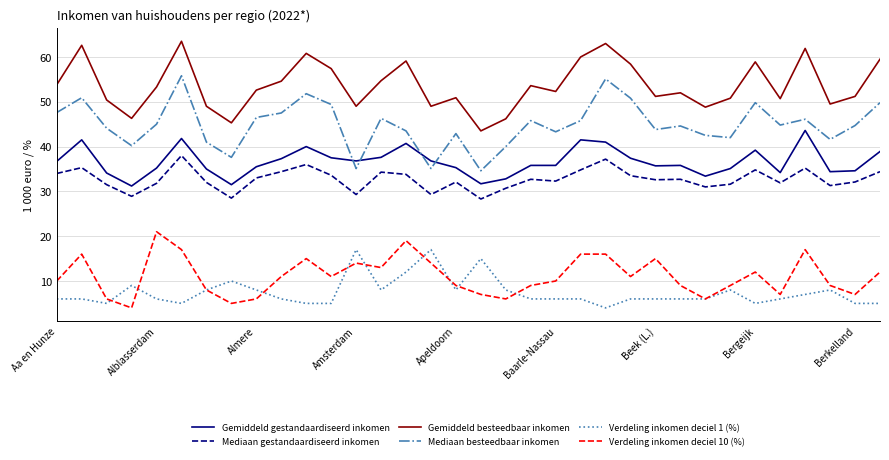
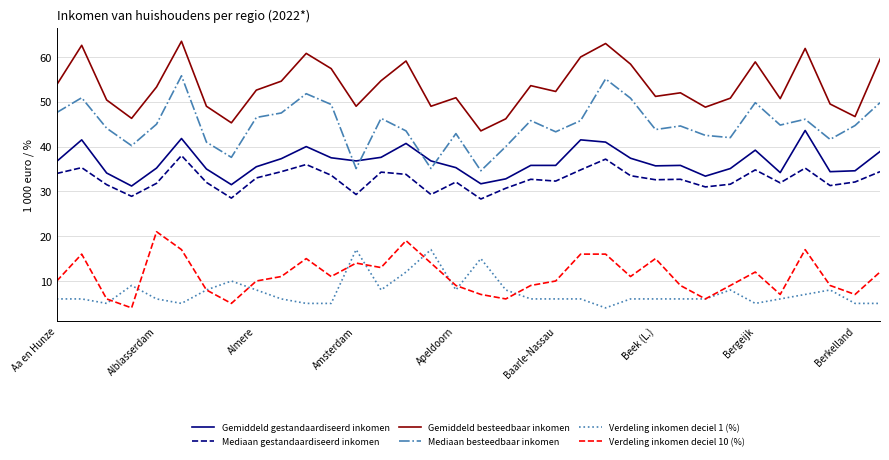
Verdeling inkomen deciel 10 (%), Almere: 6 -> 10
Gemiddeld besteedbaar inkomen, Berkelland: 51 -> 47
